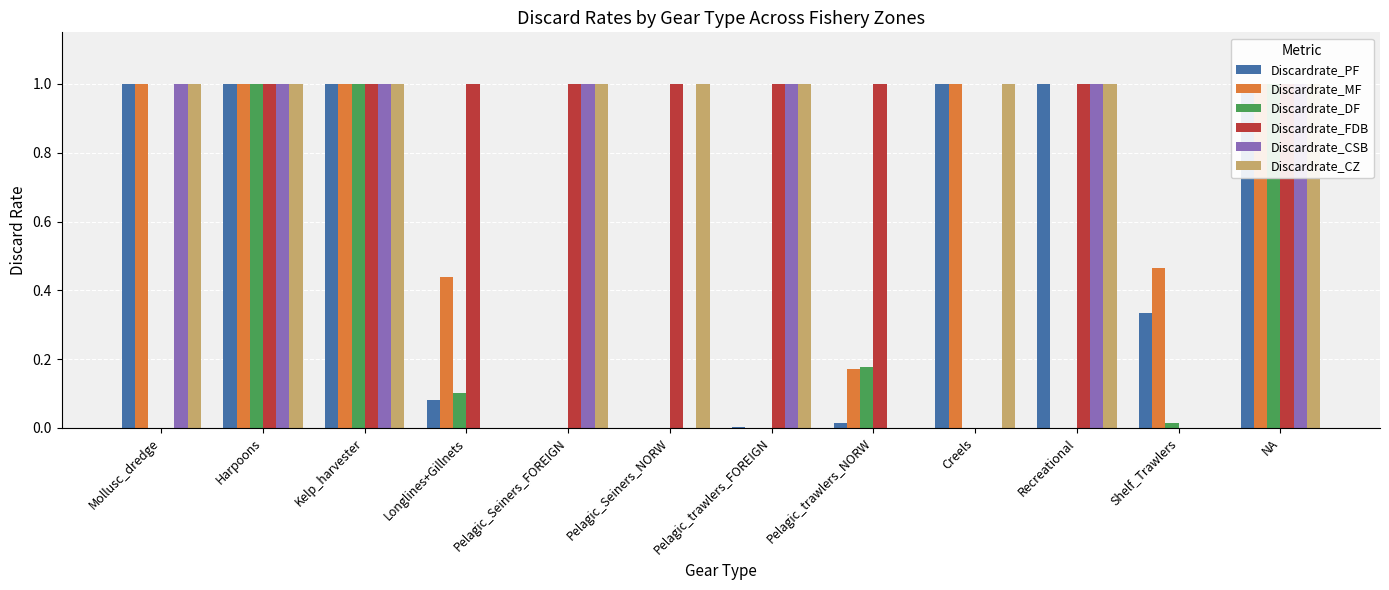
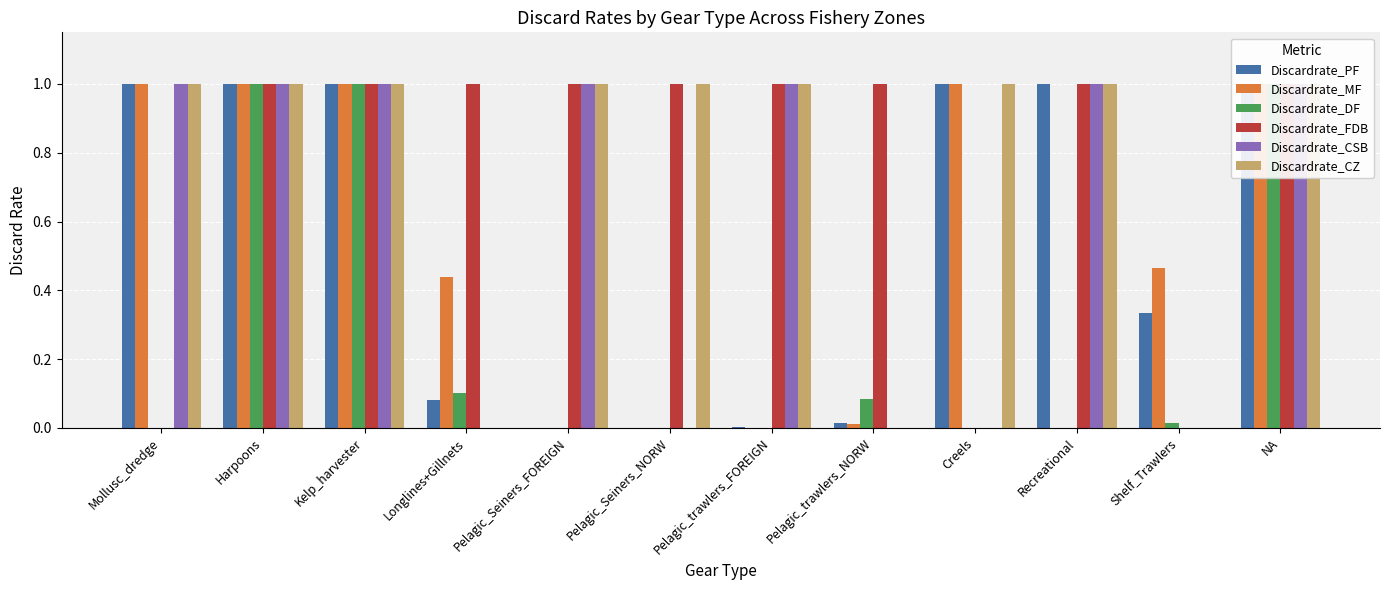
Discardrate_MF, Pelagic_trawlers_NORW: 0.17 -> 0.01
Discardrate_DF, Pelagic_trawlers_NORW: 0.18 -> 0.08
